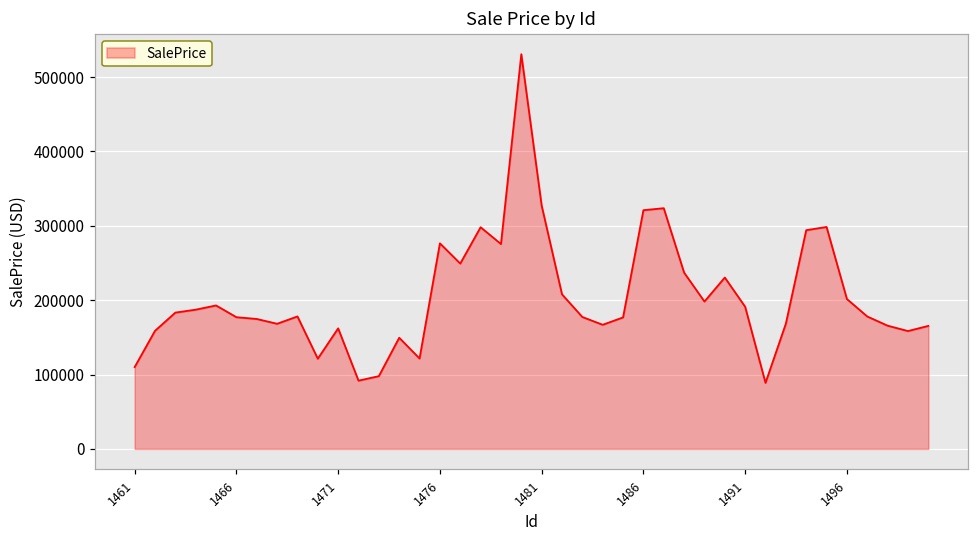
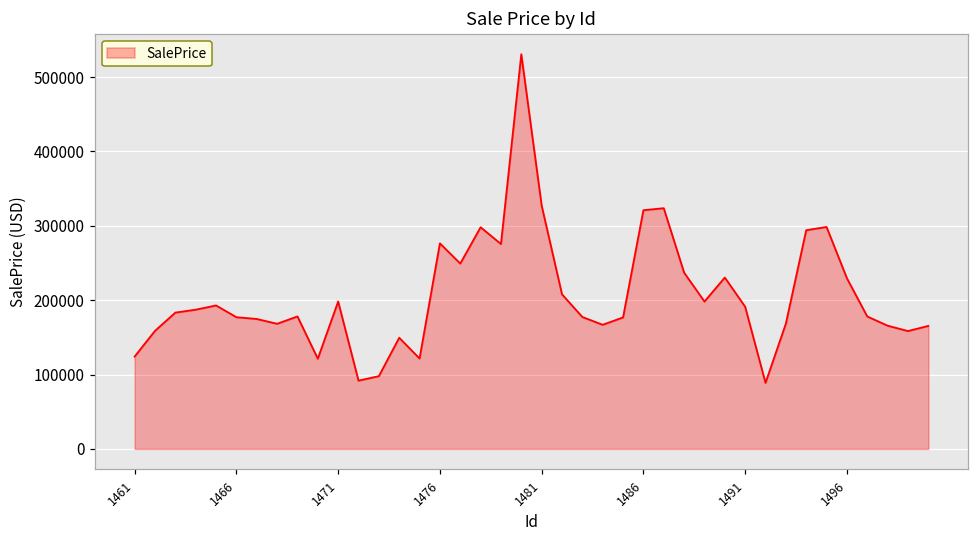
1461: 110000 -> 120000
1471: 160000 -> 200000
1496: 200000 -> 230000
